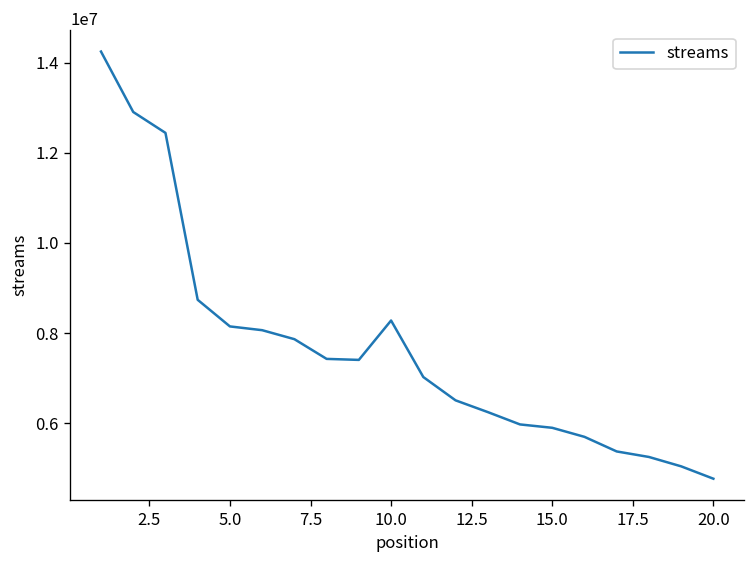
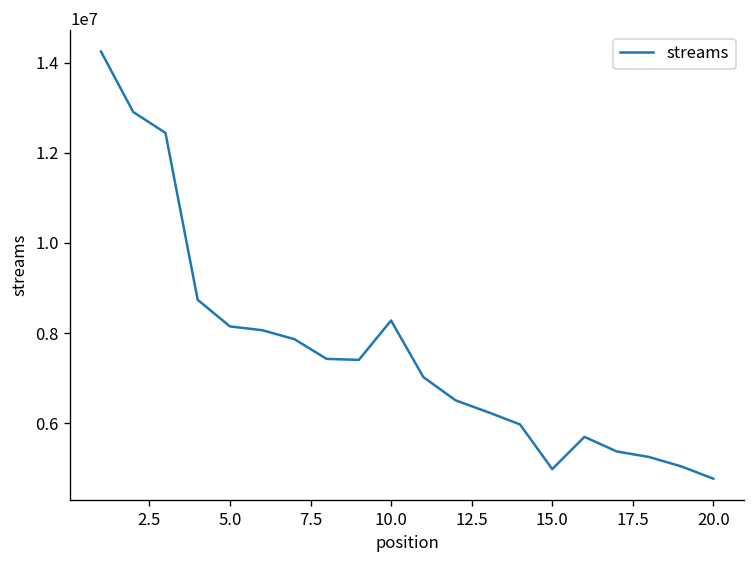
15.0: 5900000 -> 5000000
